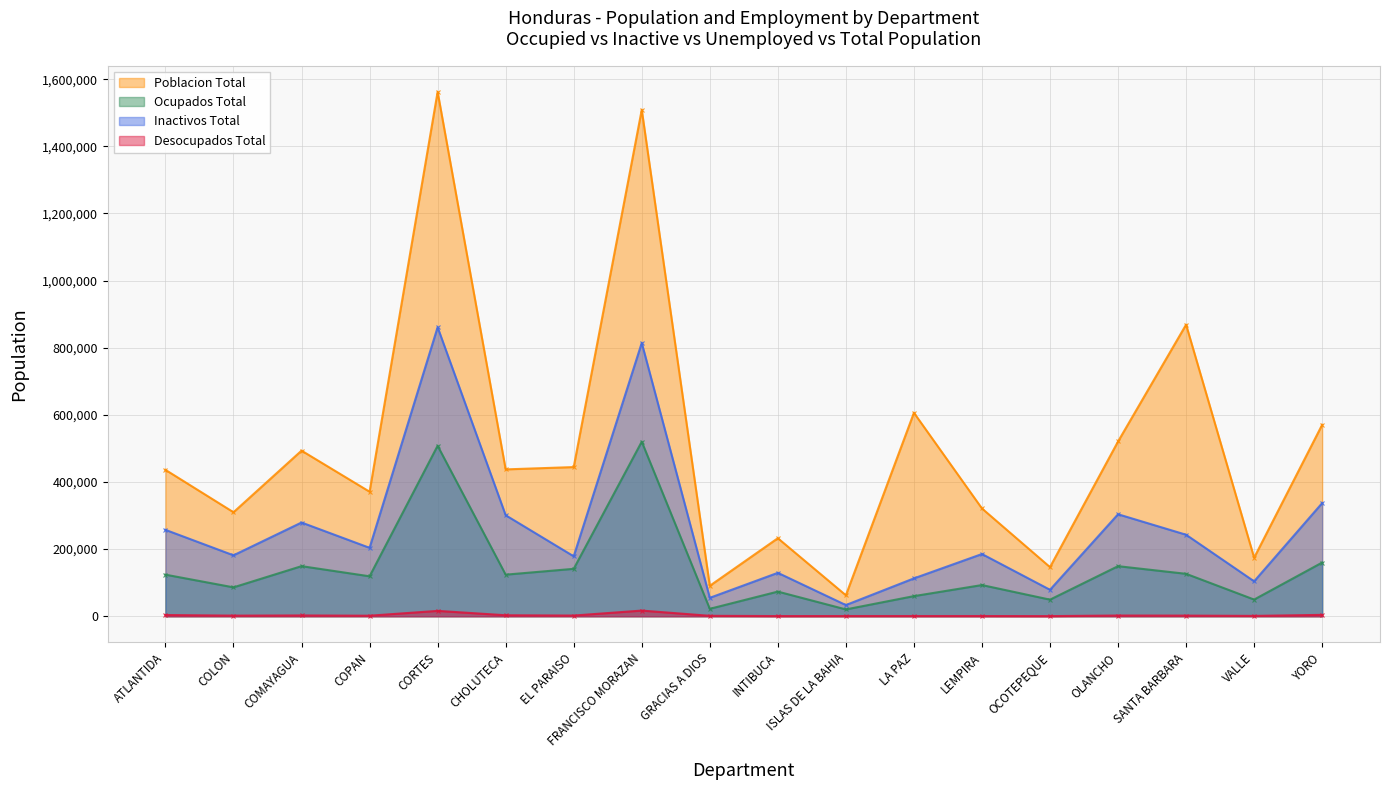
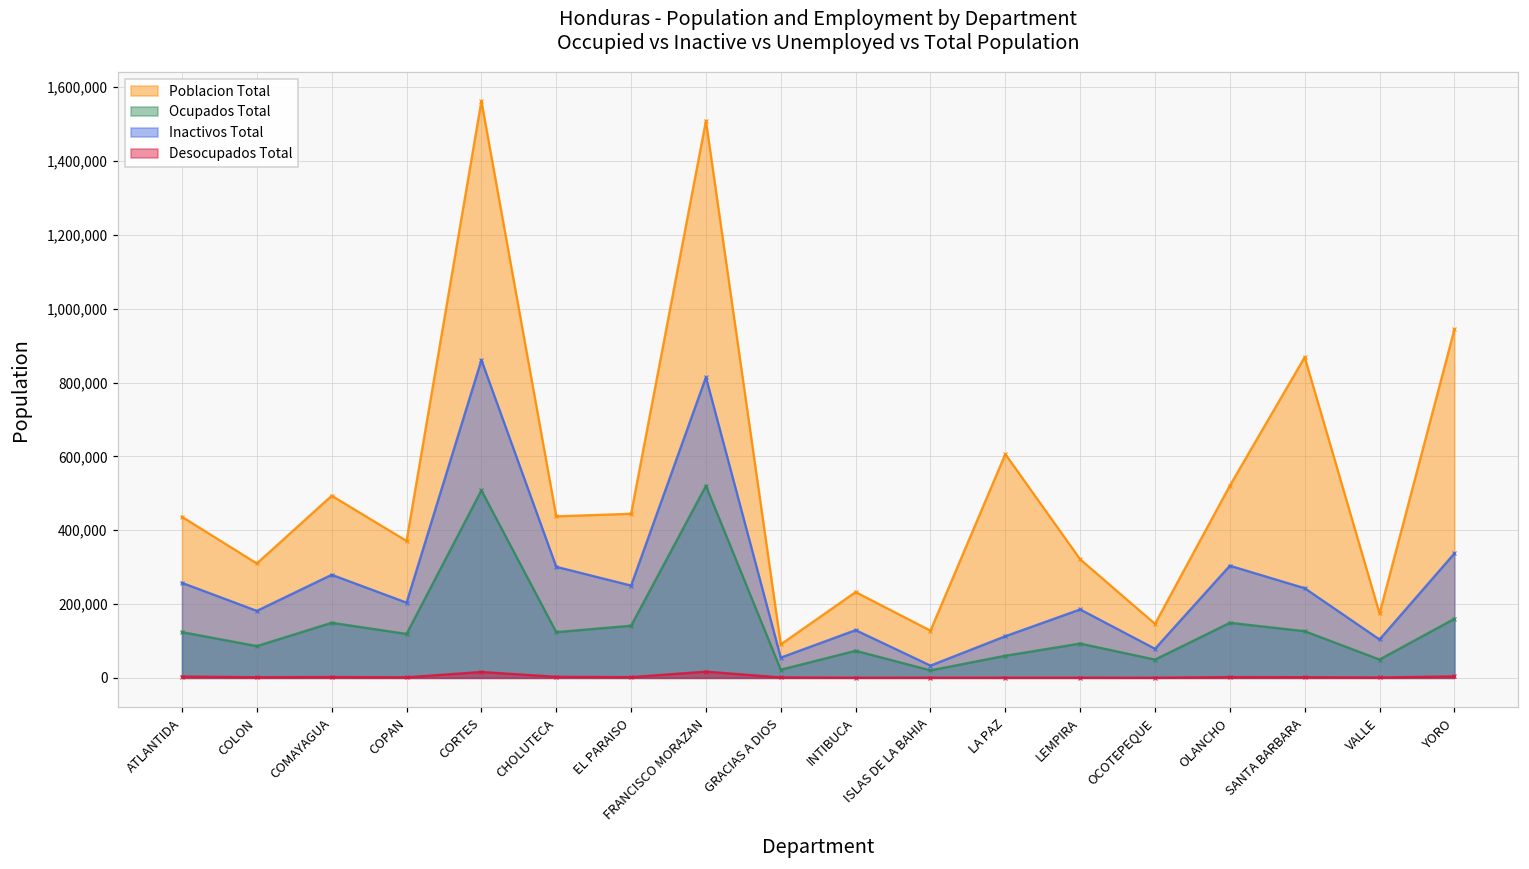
Inactivos Total, EL PARAISO: 180,000 -> 250,000
Poblacion Total, ISLAS DE LA BAHIA: 60,000 -> 130,000
Poblacion Total, YORO: 570,000 -> 940,000
